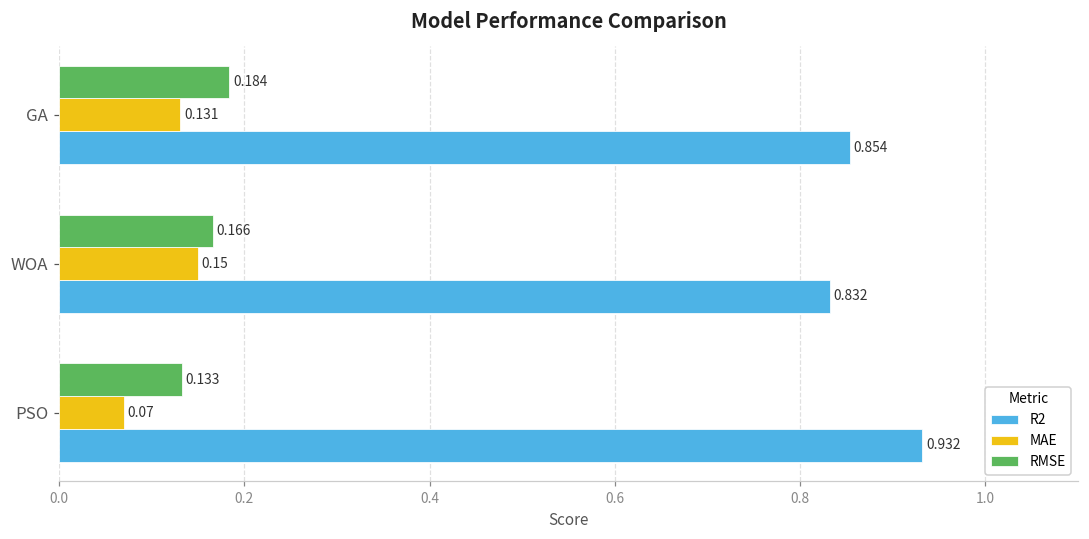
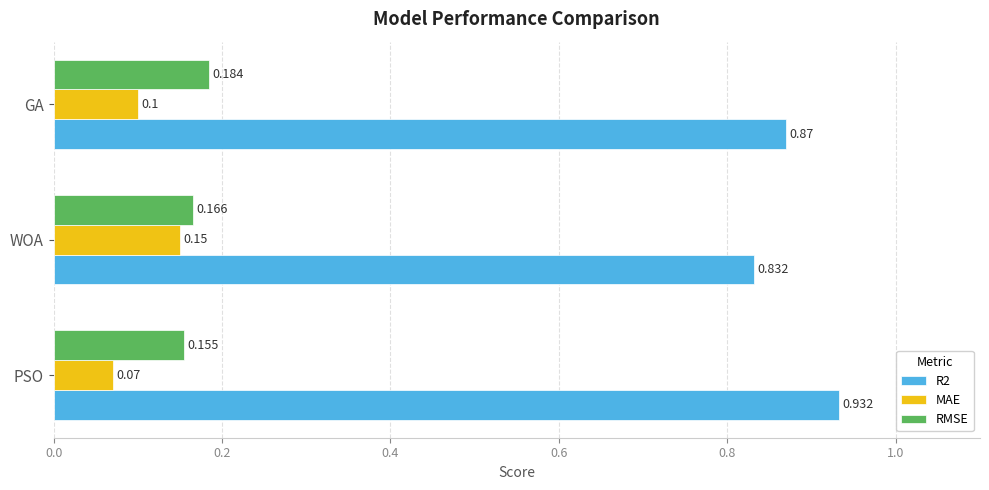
MAE, GA: 0.131 -> 0.1
R2, GA: 0.854 -> 0.87
RMSE, PSO: 0.133 -> 0.155
